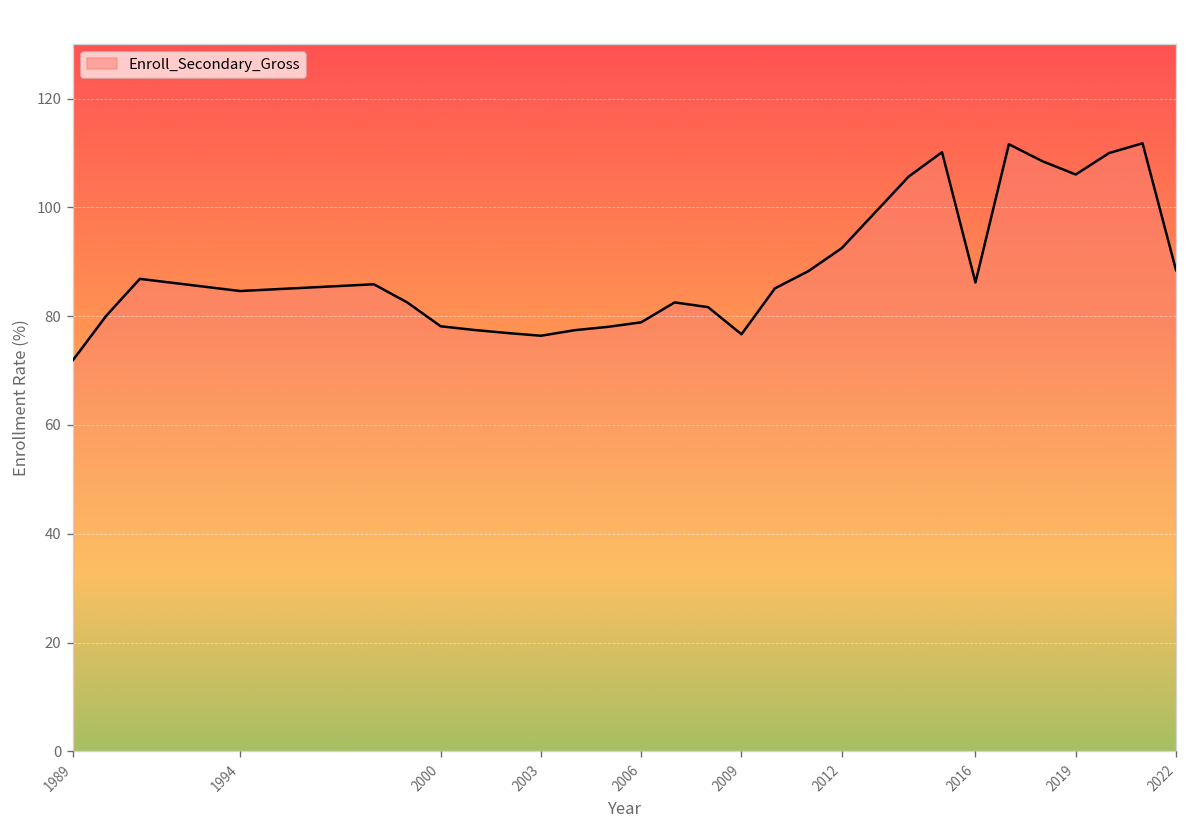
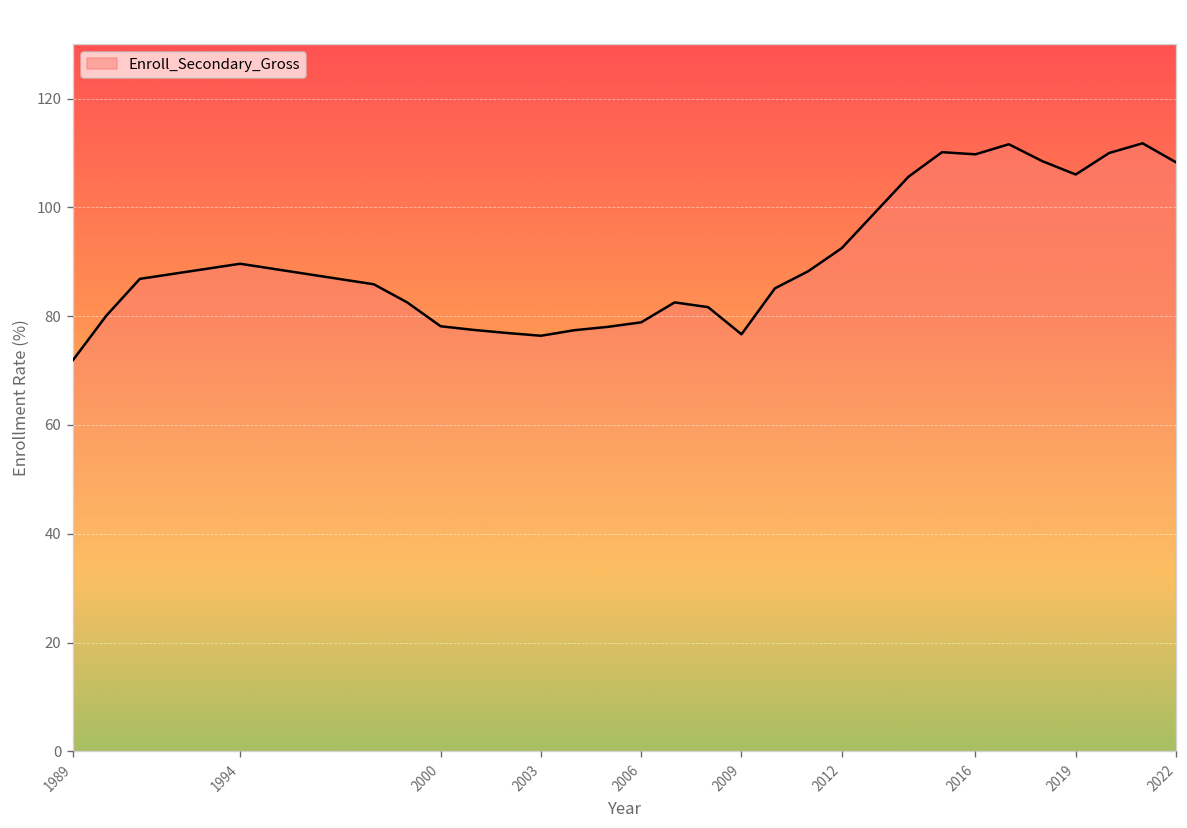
1994: 85 -> 90
2016: 86 -> 110
2022: 88 -> 108
